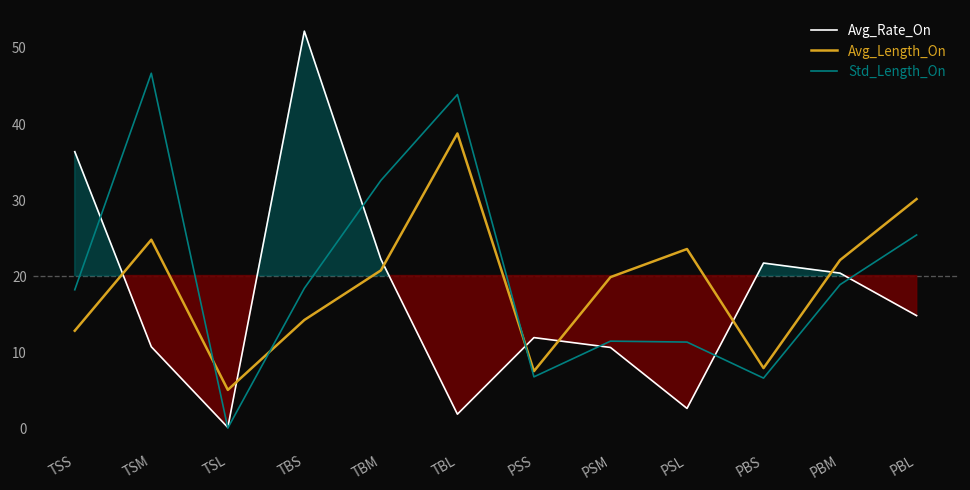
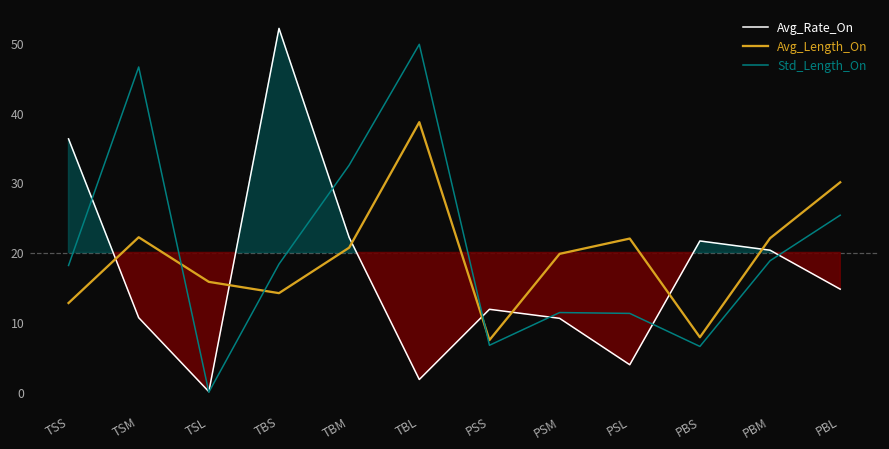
Avg_Length_On, TSM: 25 -> 22
Avg_Length_On, TSL: 5 -> 16
Std_Length_On, TBL: 44 -> 50
Avg_Rate_On, PSL: 3 -> 4
Avg_Length_On, PSL: 24 -> 22
